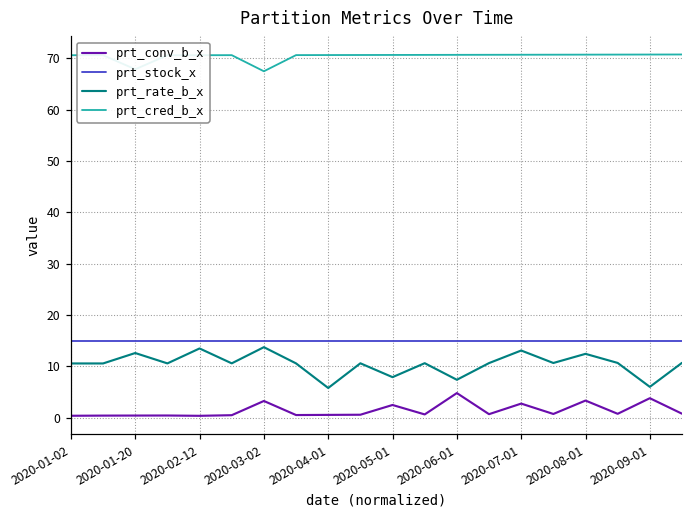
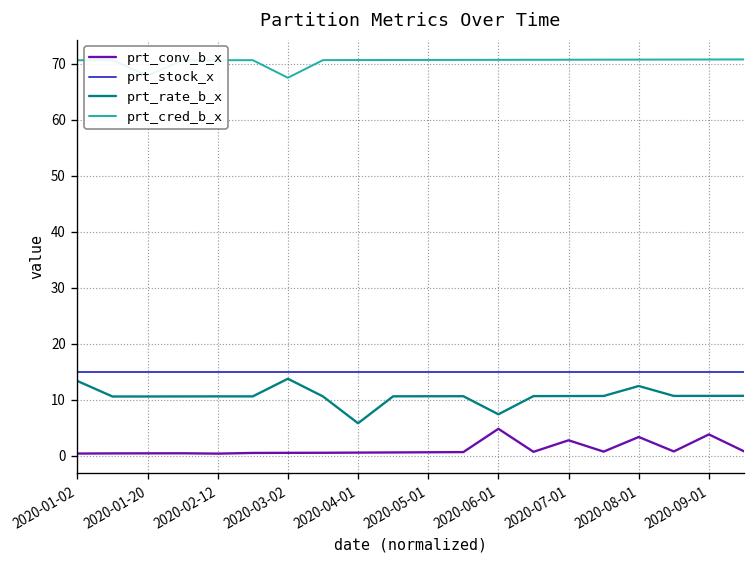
prt_rate_b_x, 2020-01-02: 11 -> 13
prt_rate_b_x, 2020-01-20: 13 -> 11
prt_rate_b_x, 2020-02-12: 14 -> 11
prt_conv_b_x, 2020-03-02: 3 -> 1
prt_conv_b_x, 2020-05-01: 2 -> 1
prt_rate_b_x, 2020-05-01: 8 -> 11
prt_rate_b_x, 2020-07-01: 13 -> 11
prt_rate_b_x, 2020-09-01: 6 -> 11
